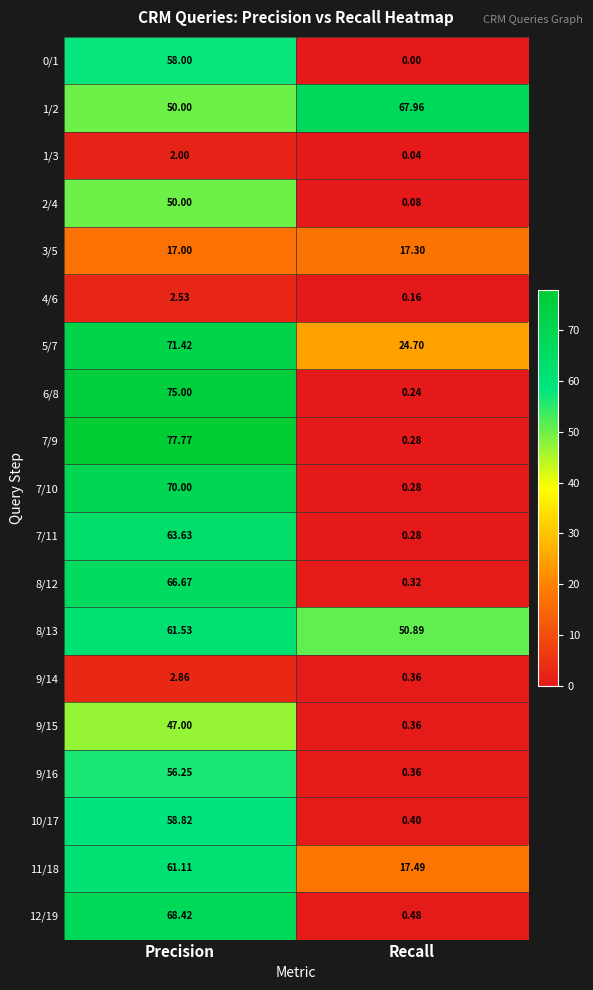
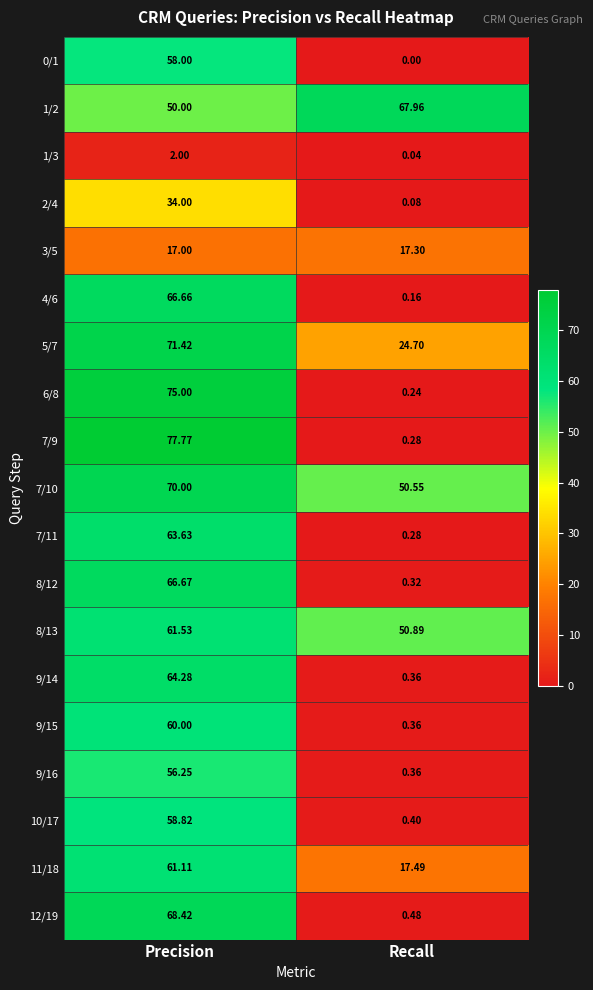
2/4, Precision: 50.00 -> 34.00
4/6, Precision: 2.53 -> 66.66
7/10, Recall: 0.28 -> 50.55
9/14, Precision: 2.86 -> 64.28
9/15, Precision: 47.00 -> 60.00
